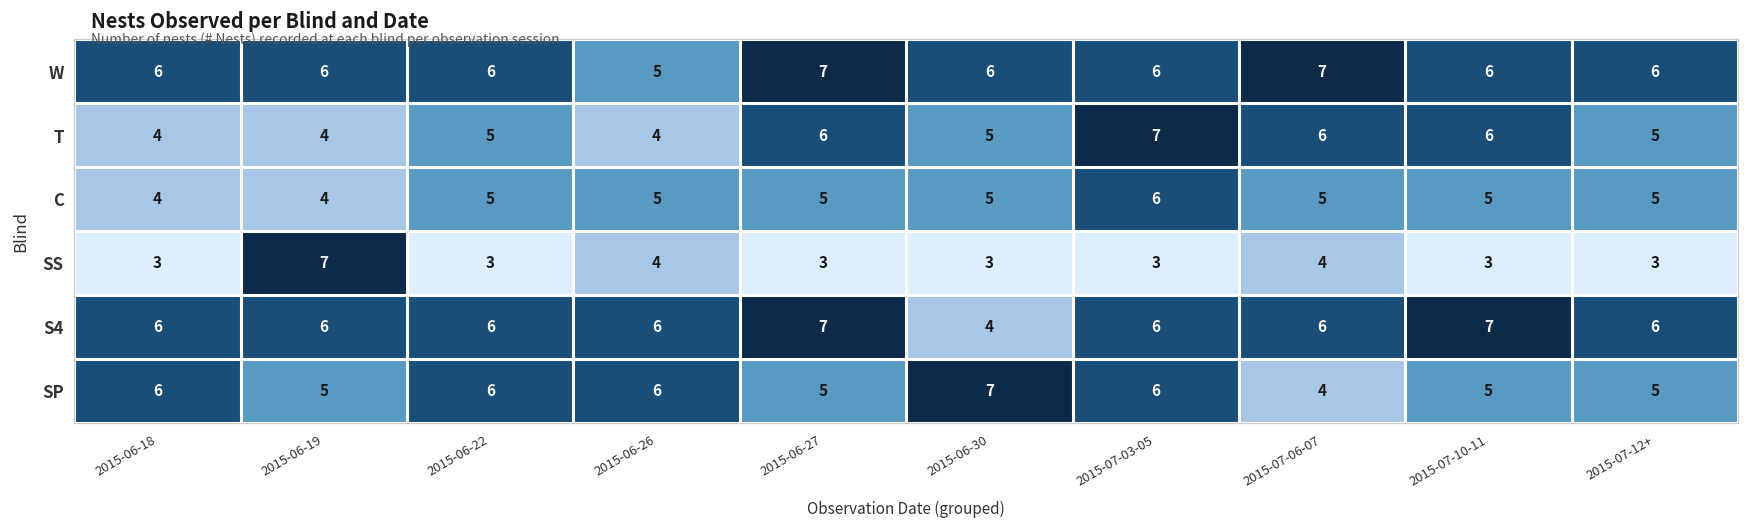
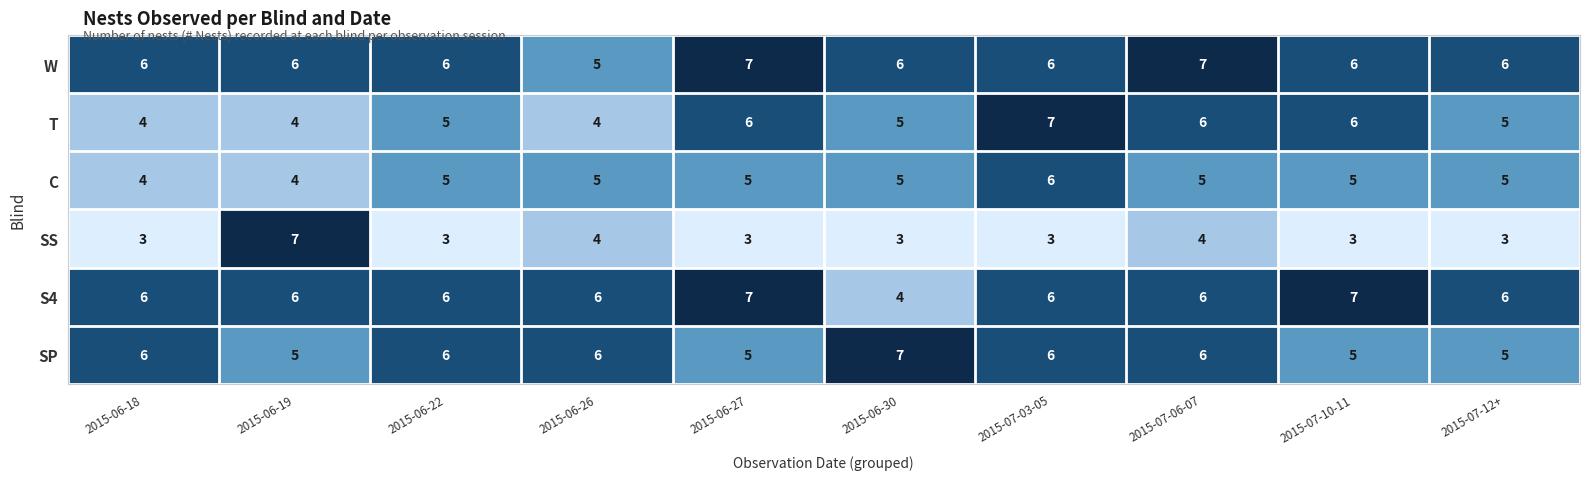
SP, 2015-07-06-07: 4 -> 6
